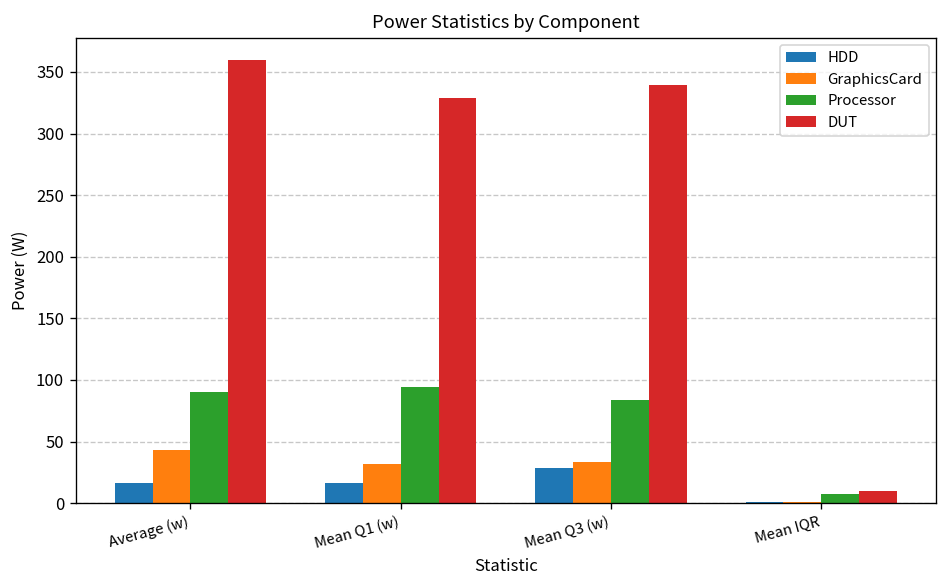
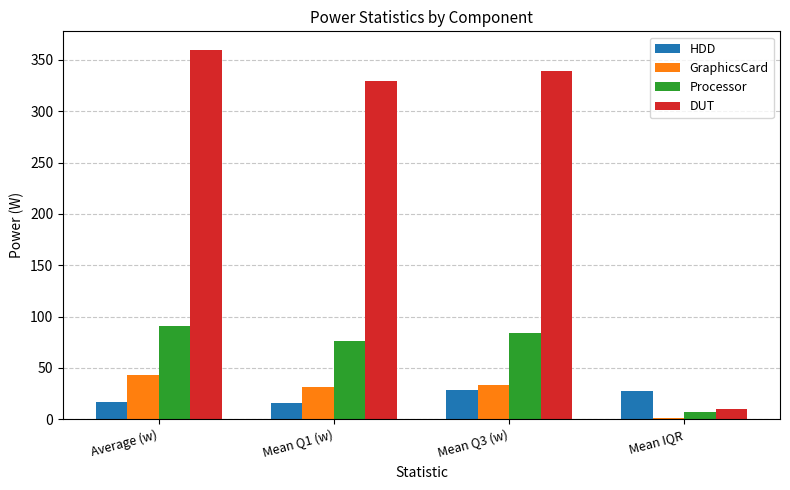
Processor, Mean Q1 (w): 94 -> 76
HDD, Mean IQR: 1 -> 28
